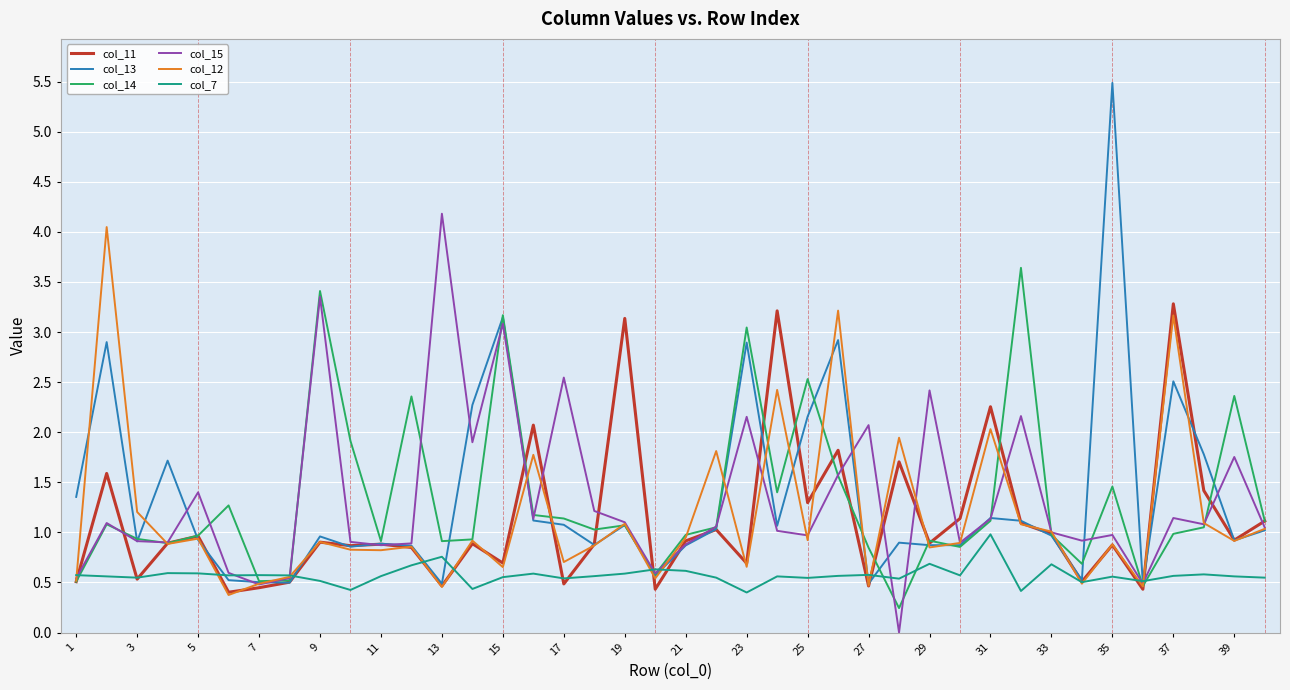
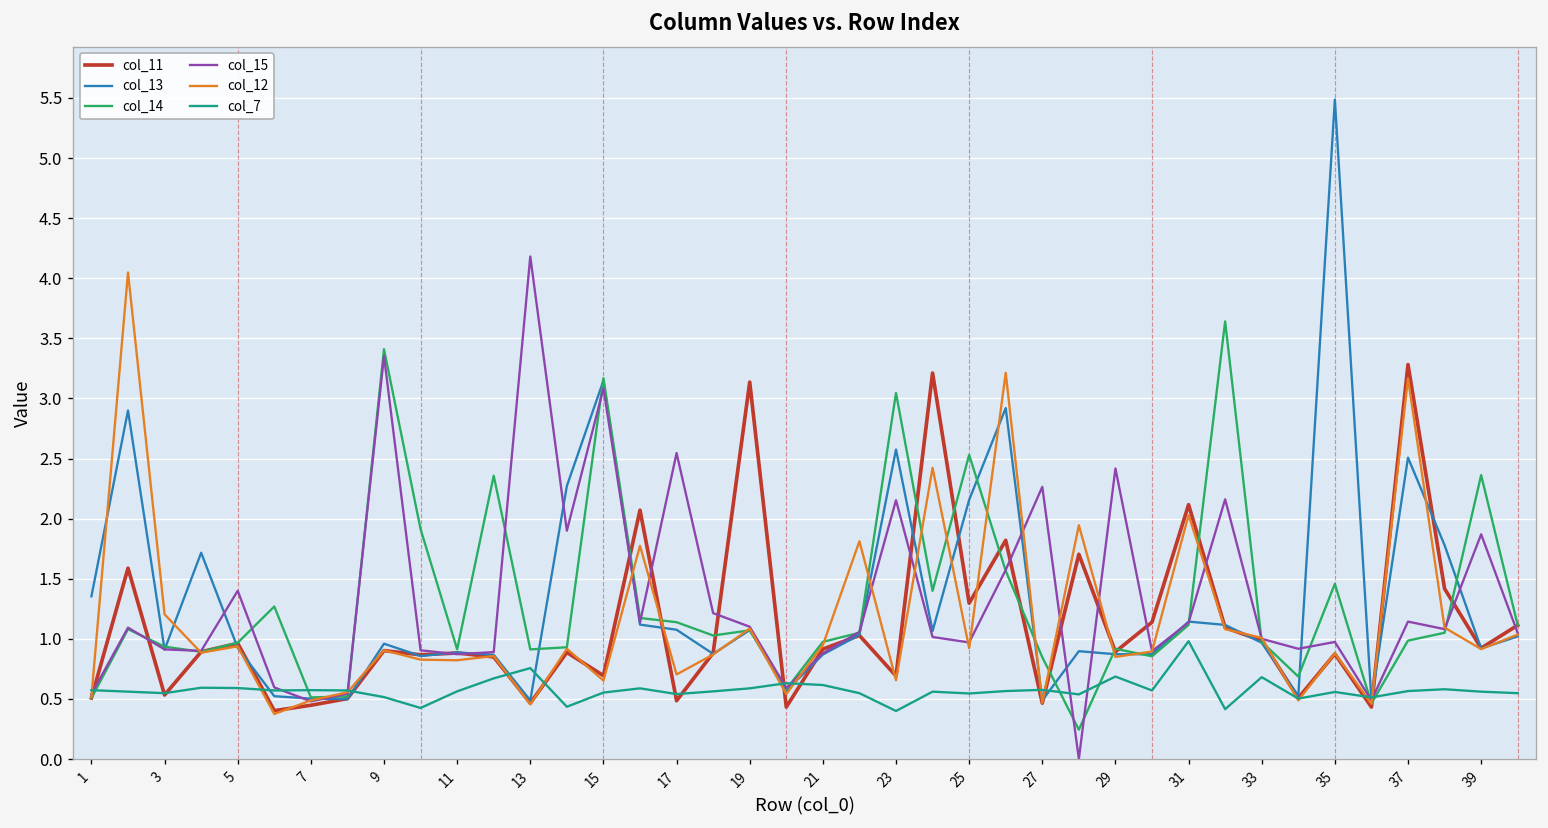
col_13, 23: 2.89 -> 2.57
col_15, 27: 2.07 -> 2.26
col_11, 31: 2.25 -> 2.12
col_15, 39: 1.75 -> 1.87
